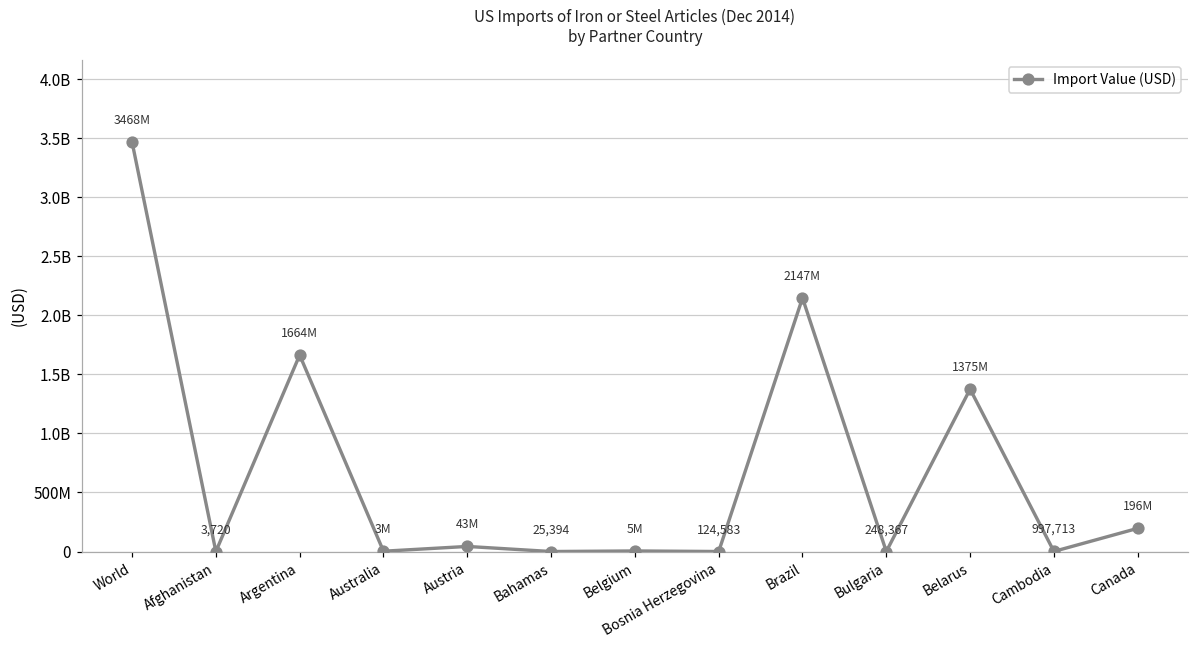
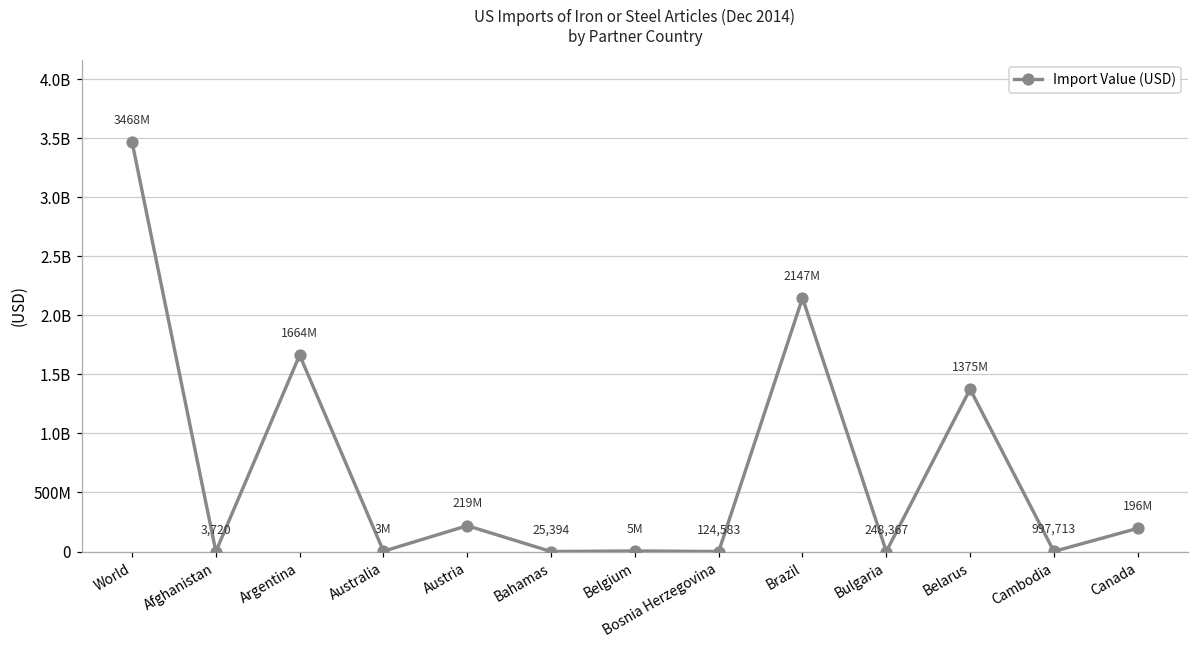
Austria: 43M -> 219M
